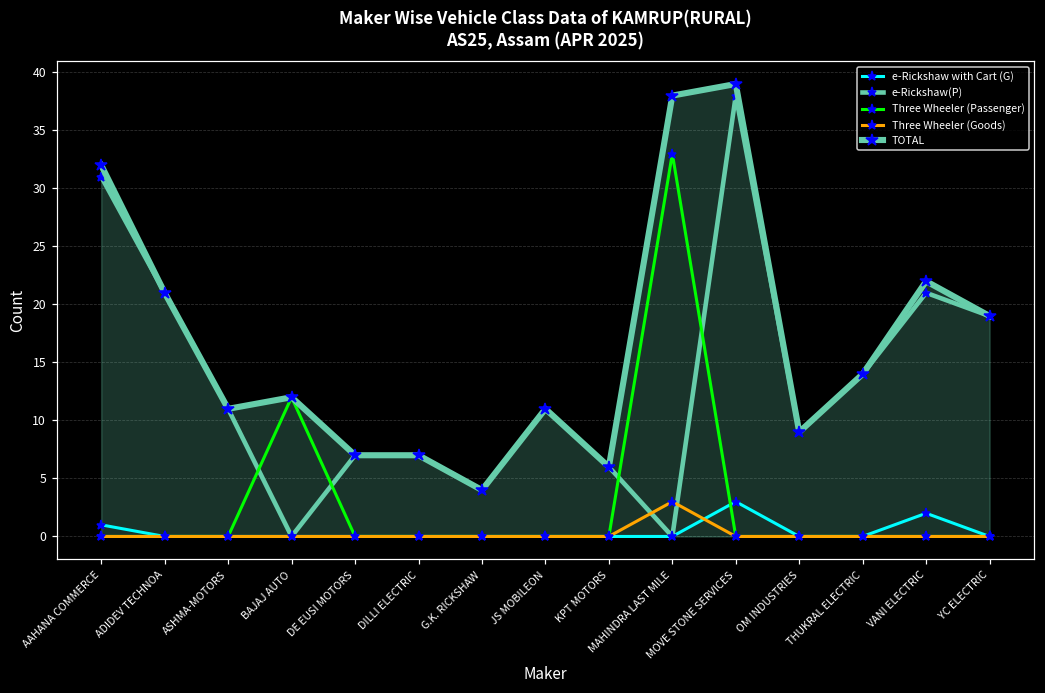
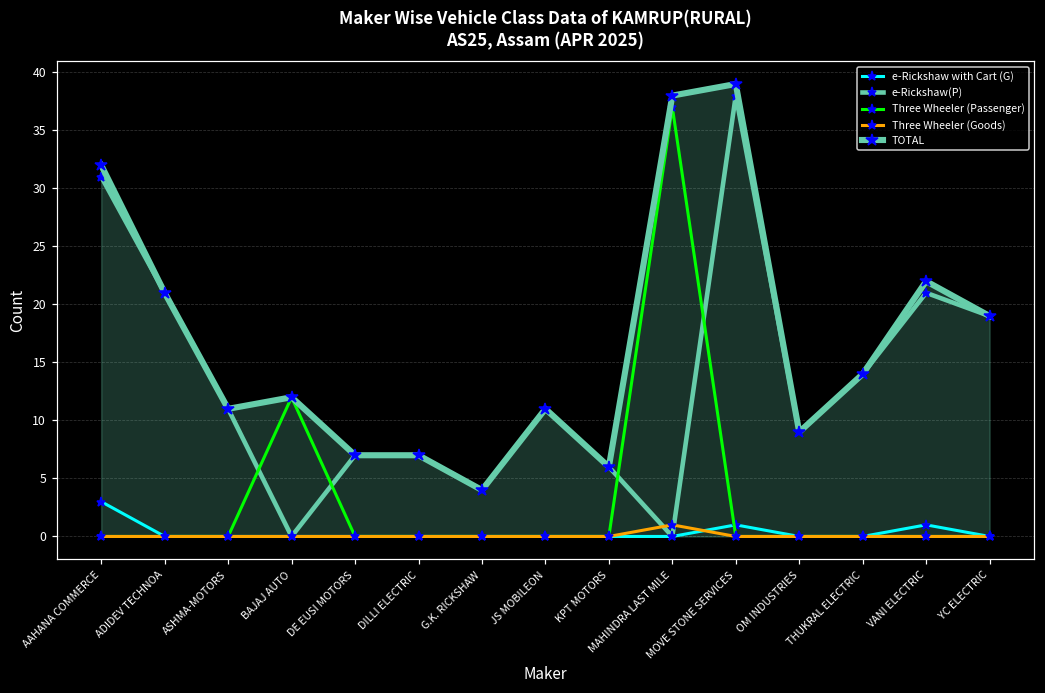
e-Rickshaw with Cart (G), AAHANA COMMERCE: 1 -> 3
Three Wheeler (Passenger), MAHINDRA LAST MILE: 33 -> 37
Three Wheeler (Goods), MAHINDRA LAST MILE: 3 -> 1
e-Rickshaw with Cart (G), MOVE STONE SERVICES: 3 -> 1
e-Rickshaw with Cart (G), VANI ELECTRIC: 2 -> 1
